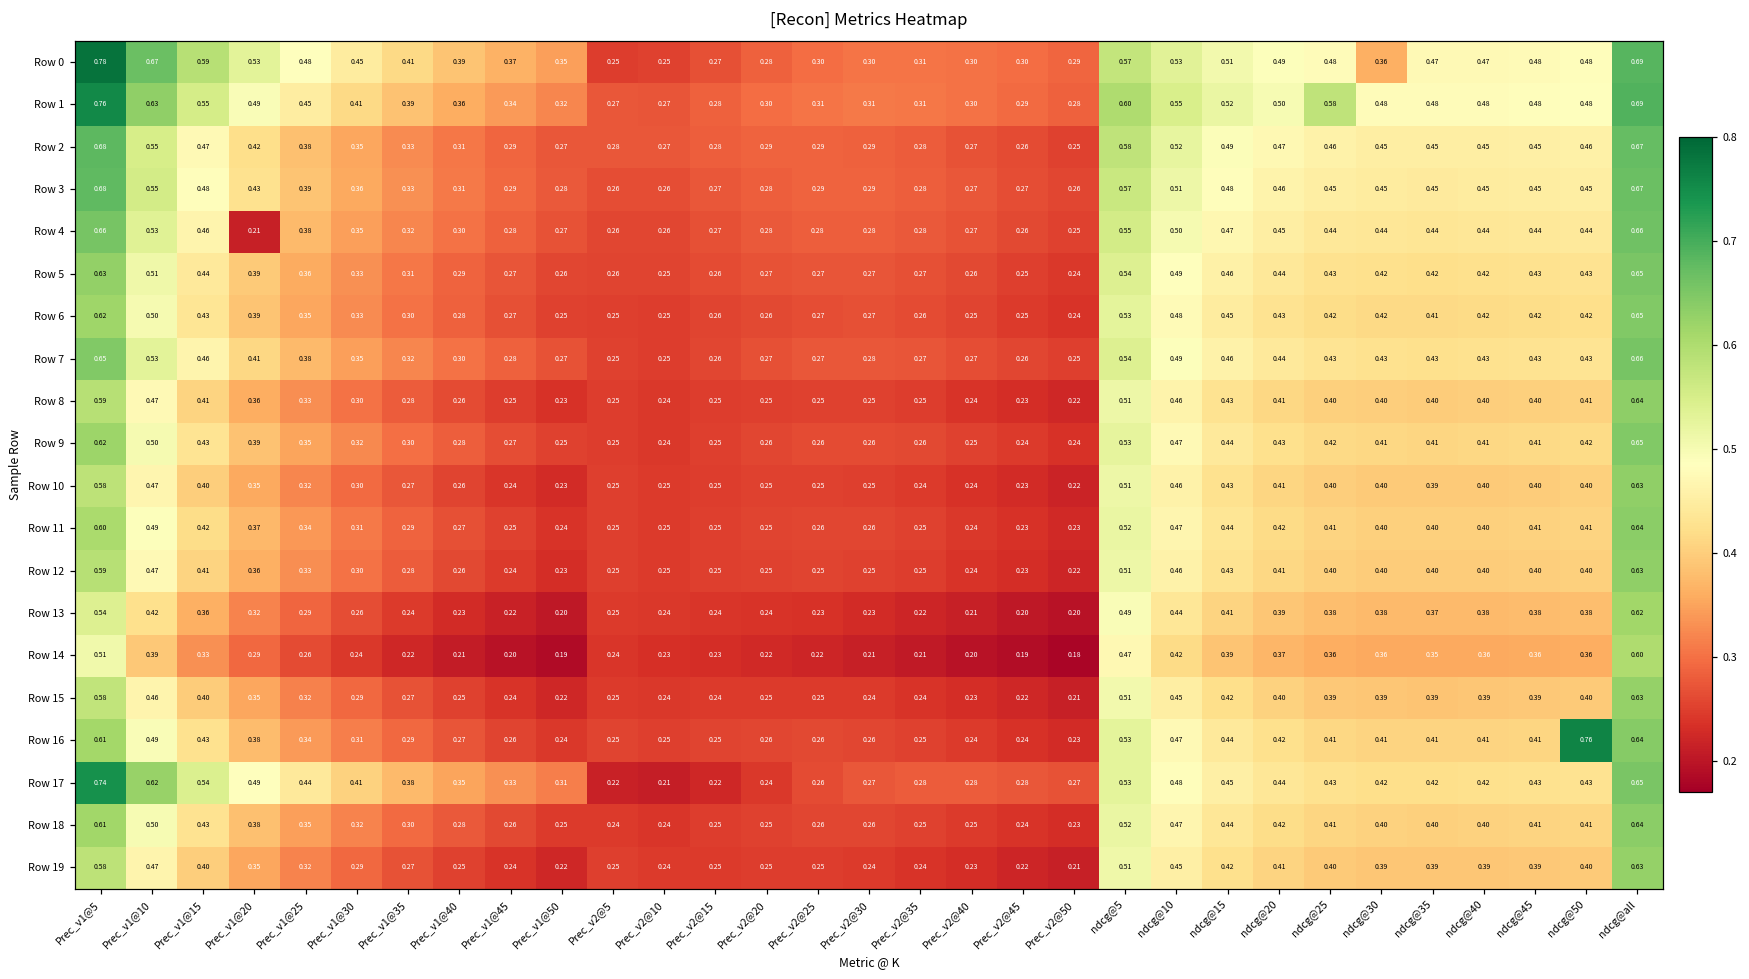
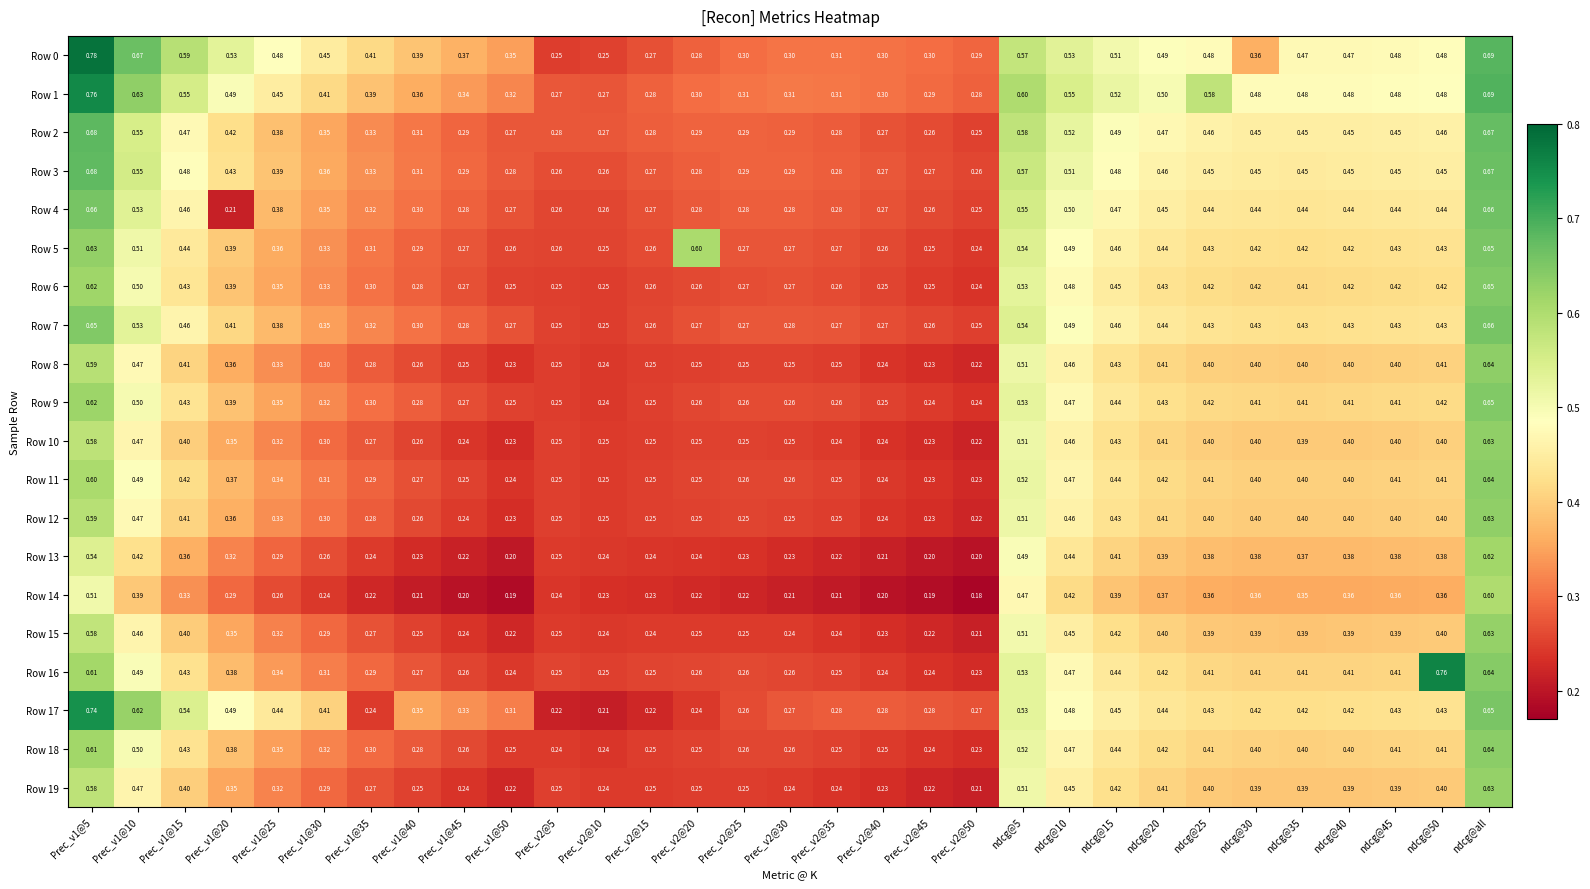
Row 5, Prec_v2@20: 0.27 -> 0.60
Row 17, Prec_v1@35: 0.38 -> 0.24
